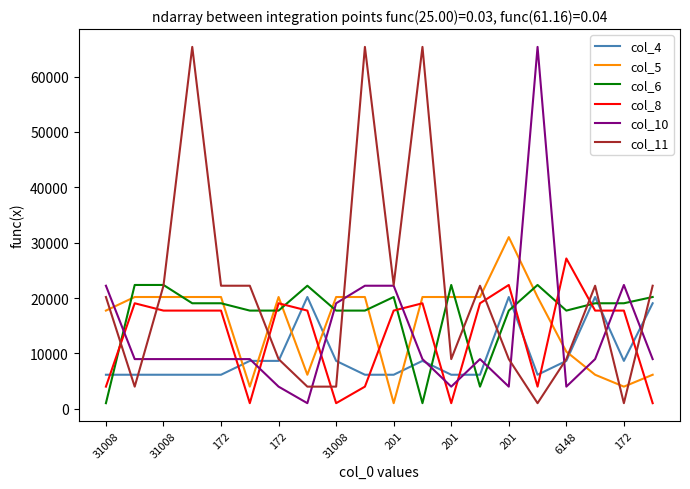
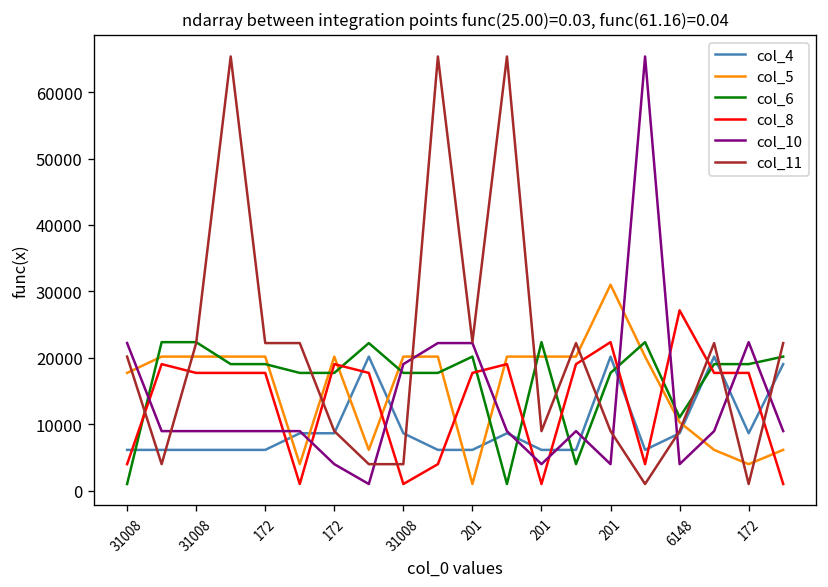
col_6, 6148: 18000 -> 11000
